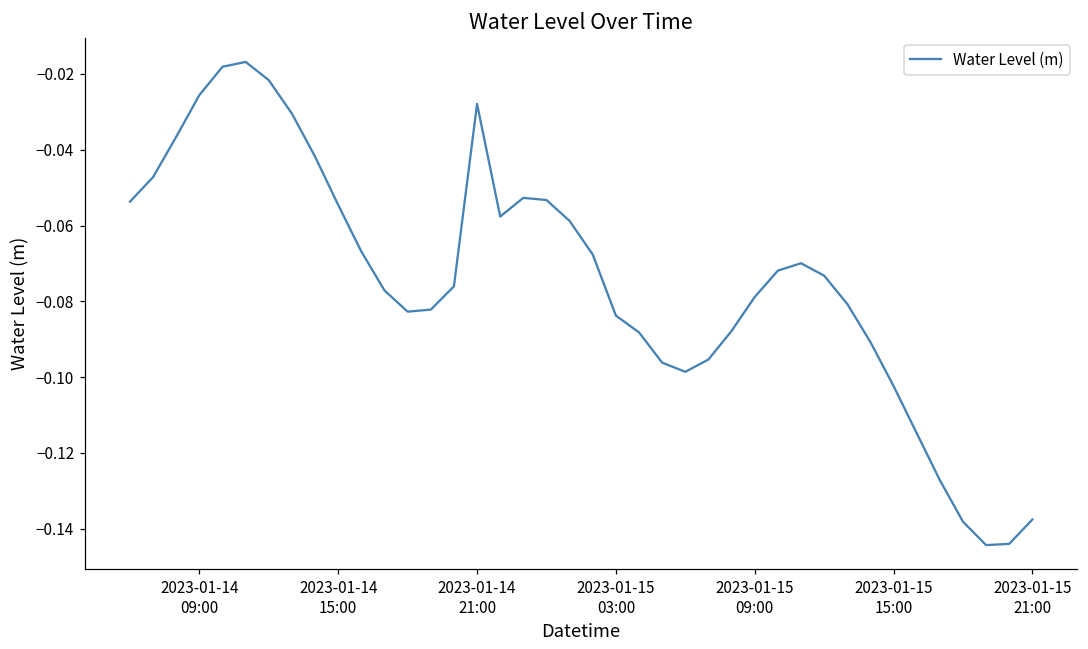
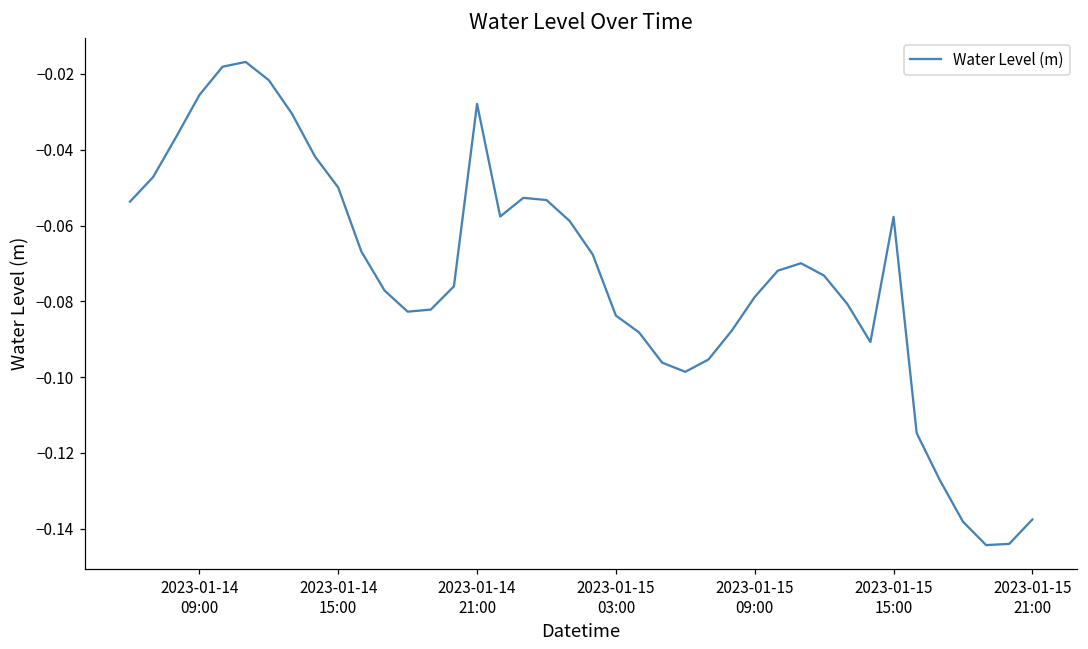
2023-01-14 15:00: -0.055 -> -0.050
2023-01-15 15:00: -0.102 -> -0.058
